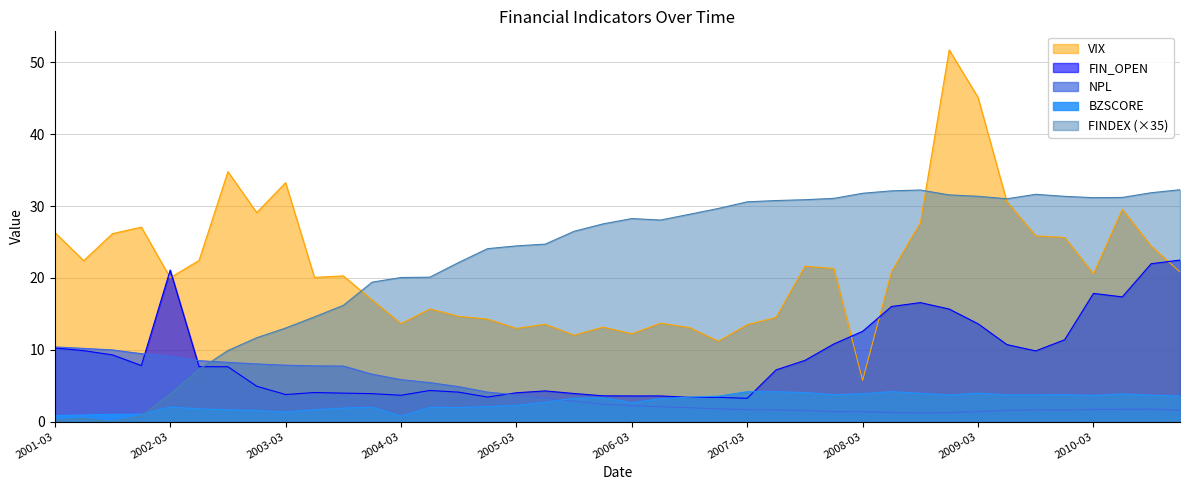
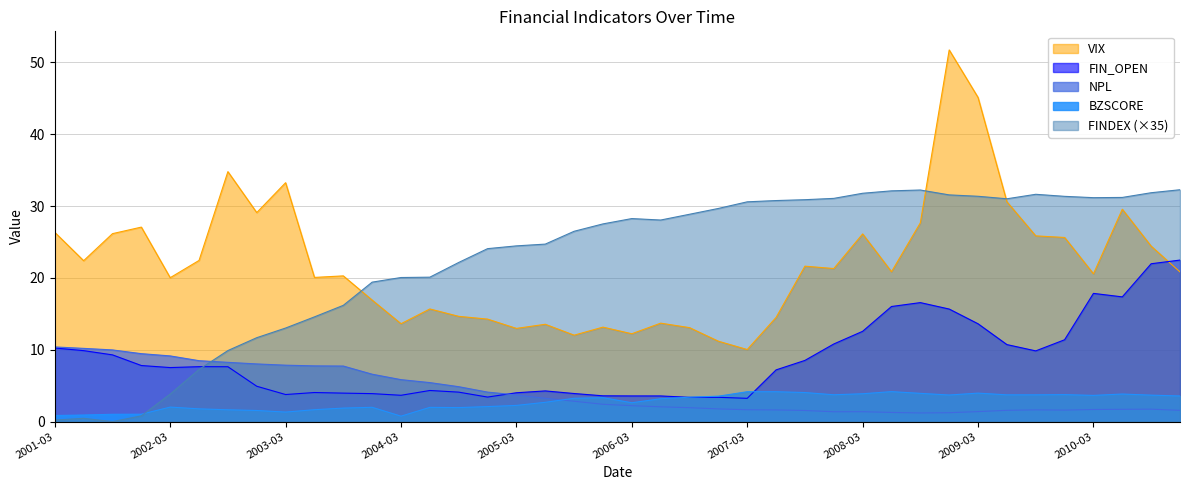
FIN_OPEN, 2002-03: 21 -> 8
VIX, 2007-03: 13 -> 10
VIX, 2008-03: 6 -> 26
